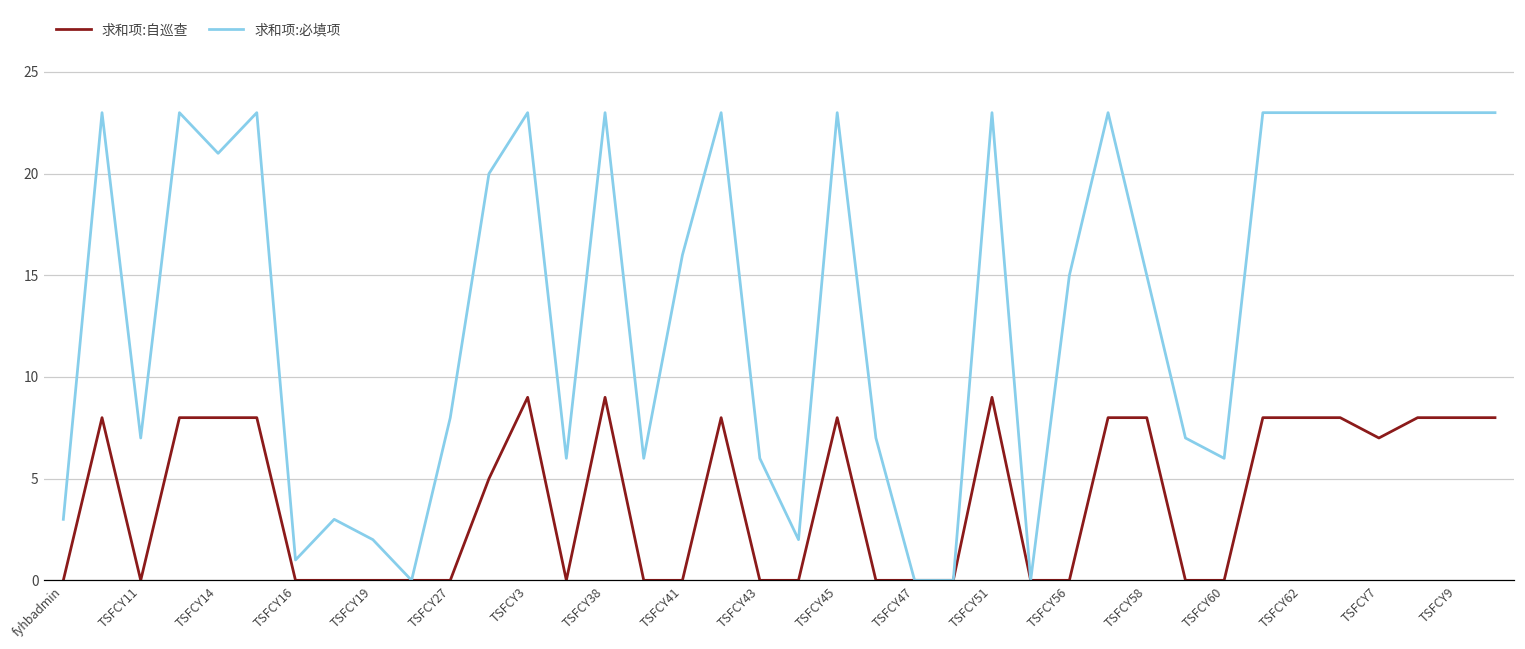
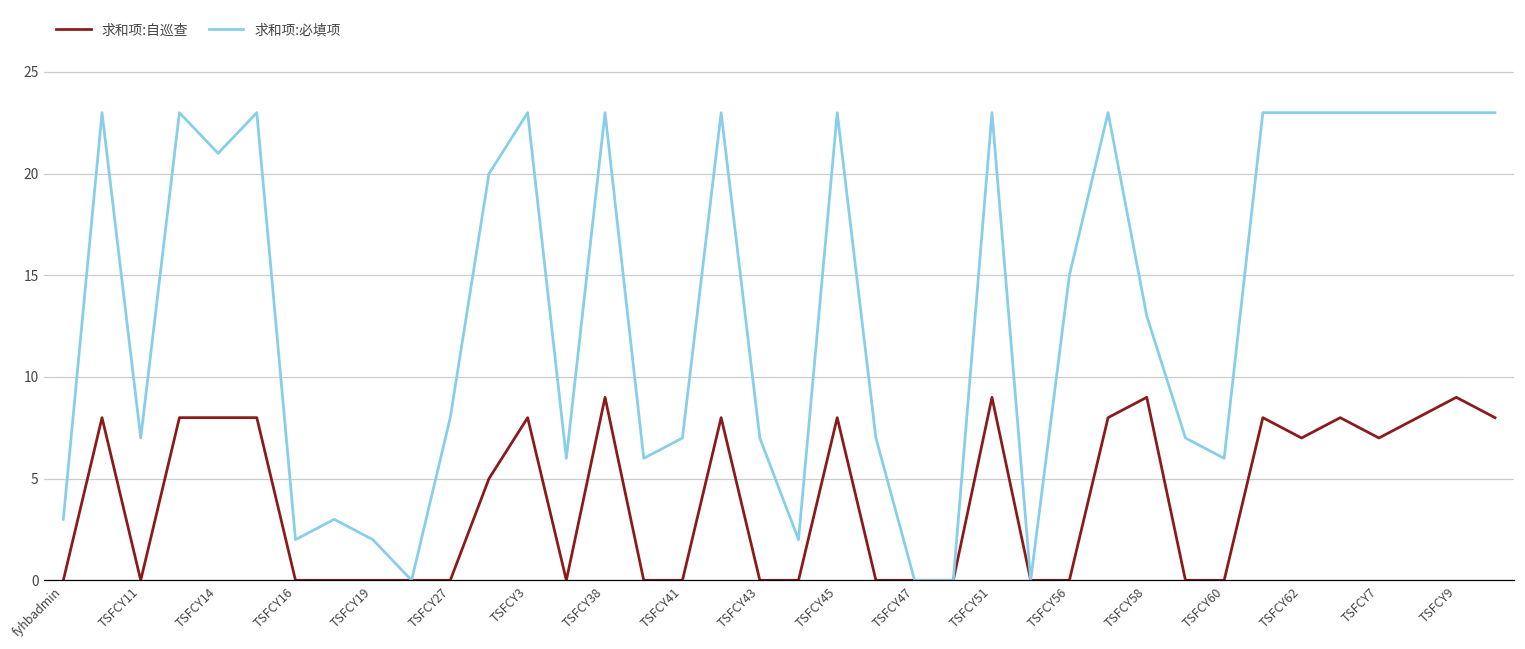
求和项:必填项, TSFCY16: 1 -> 2
求和项:自巡查, TSFCY3: 9 -> 8
求和项:必填项, TSFCY41: 16 -> 7
求和项:必填项, TSFCY43: 6 -> 7
求和项:自巡查, TSFCY58: 8 -> 9
求和项:必填项, TSFCY58: 15 -> 13
求和项:自巡查, TSFCY62: 8 -> 7
求和项:自巡查, TSFCY9: 8 -> 9
